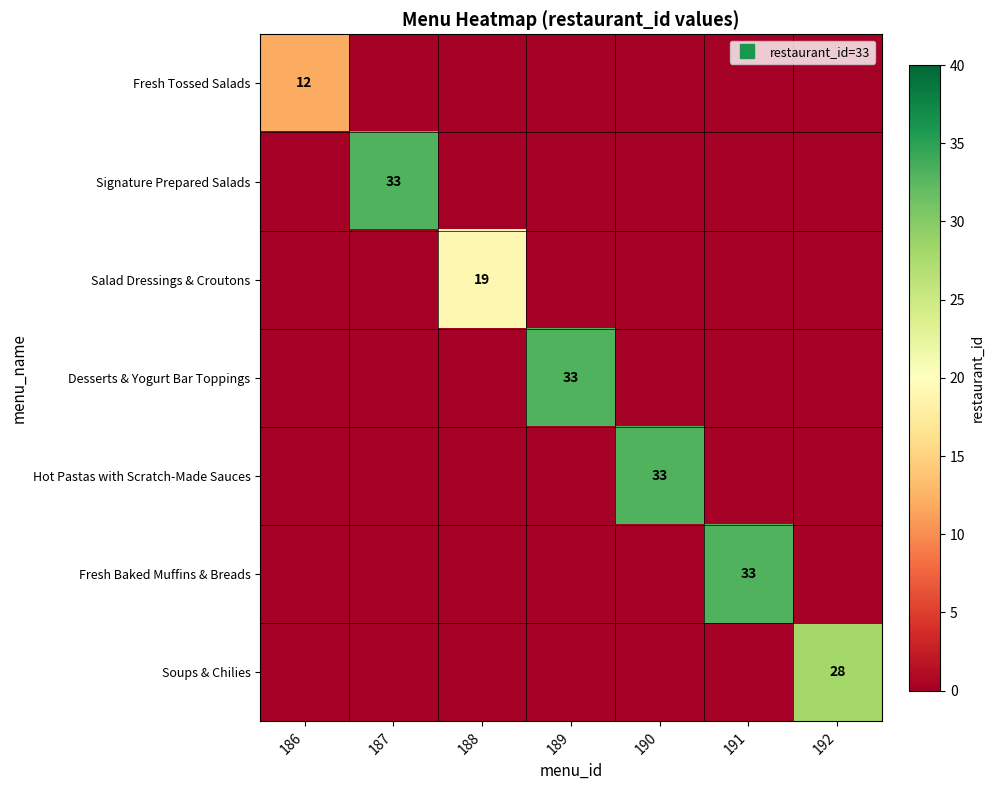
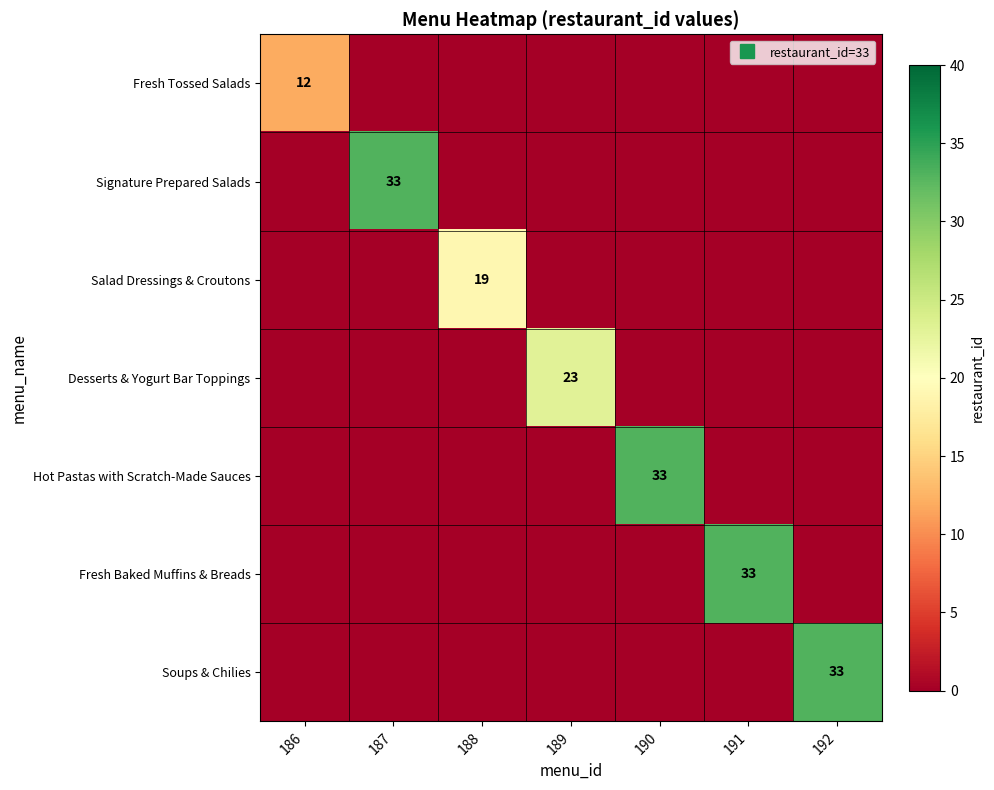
Desserts & Yogurt Bar Toppings, 189: 33 -> 23
Soups & Chilies, 192: 28 -> 33
